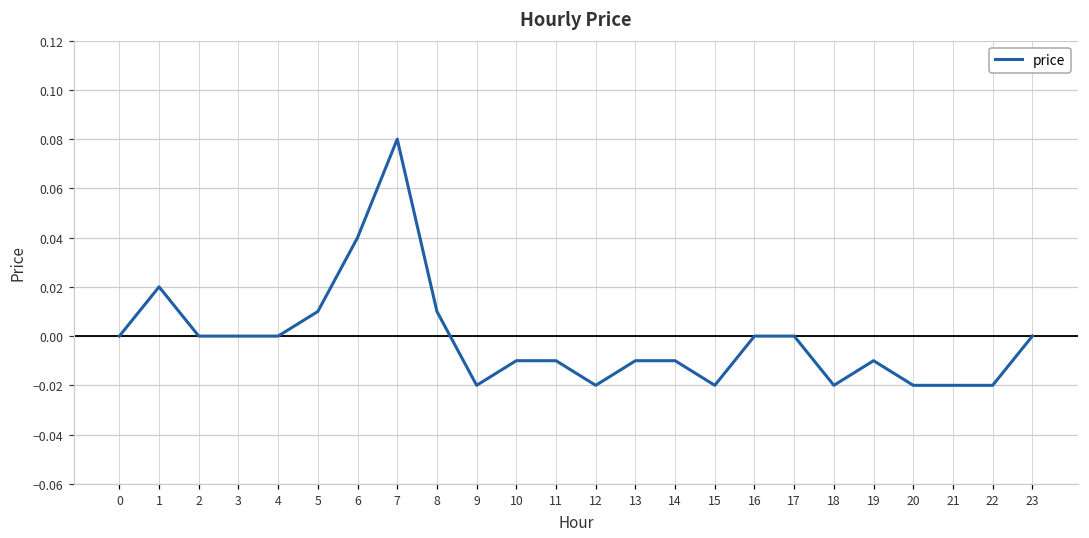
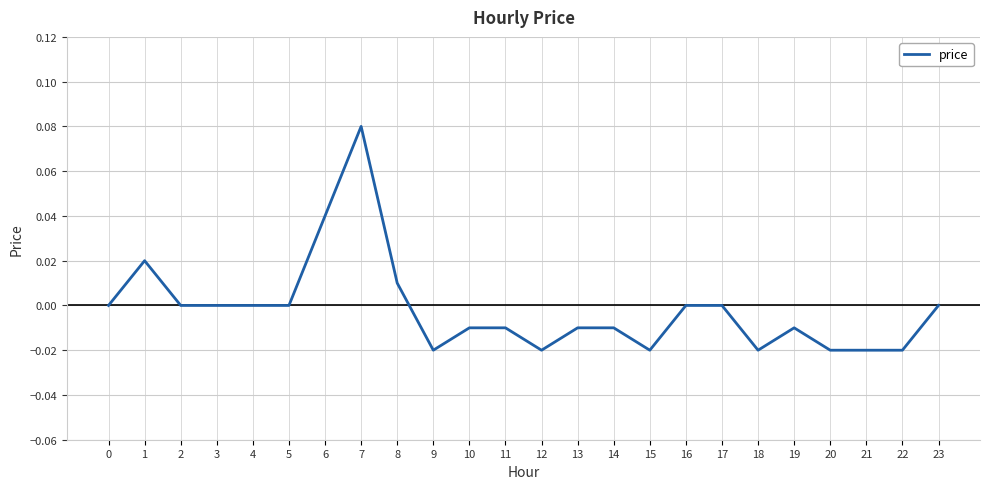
5: 0.01 -> 0.00
